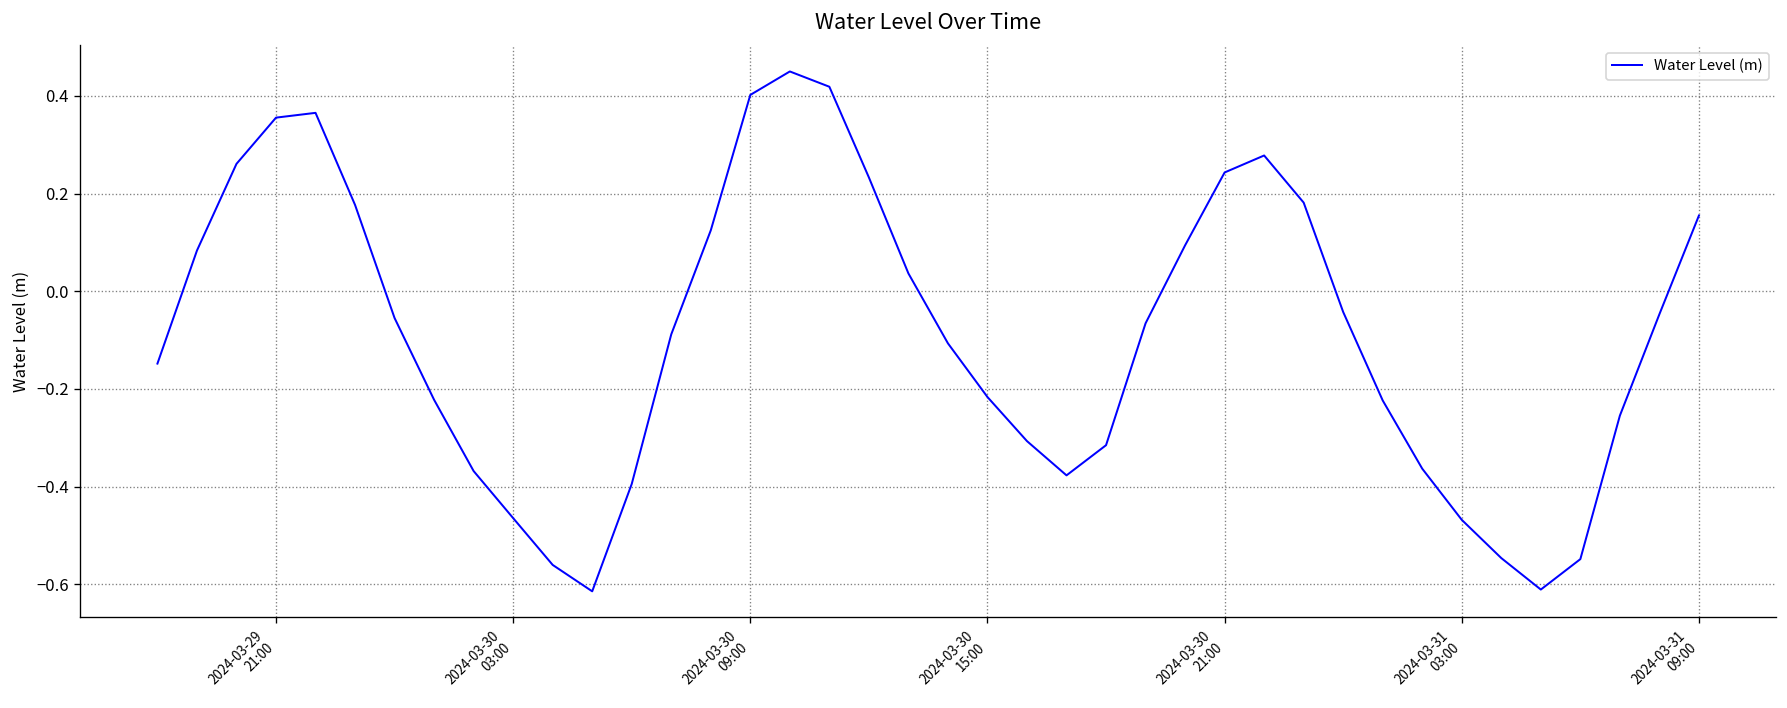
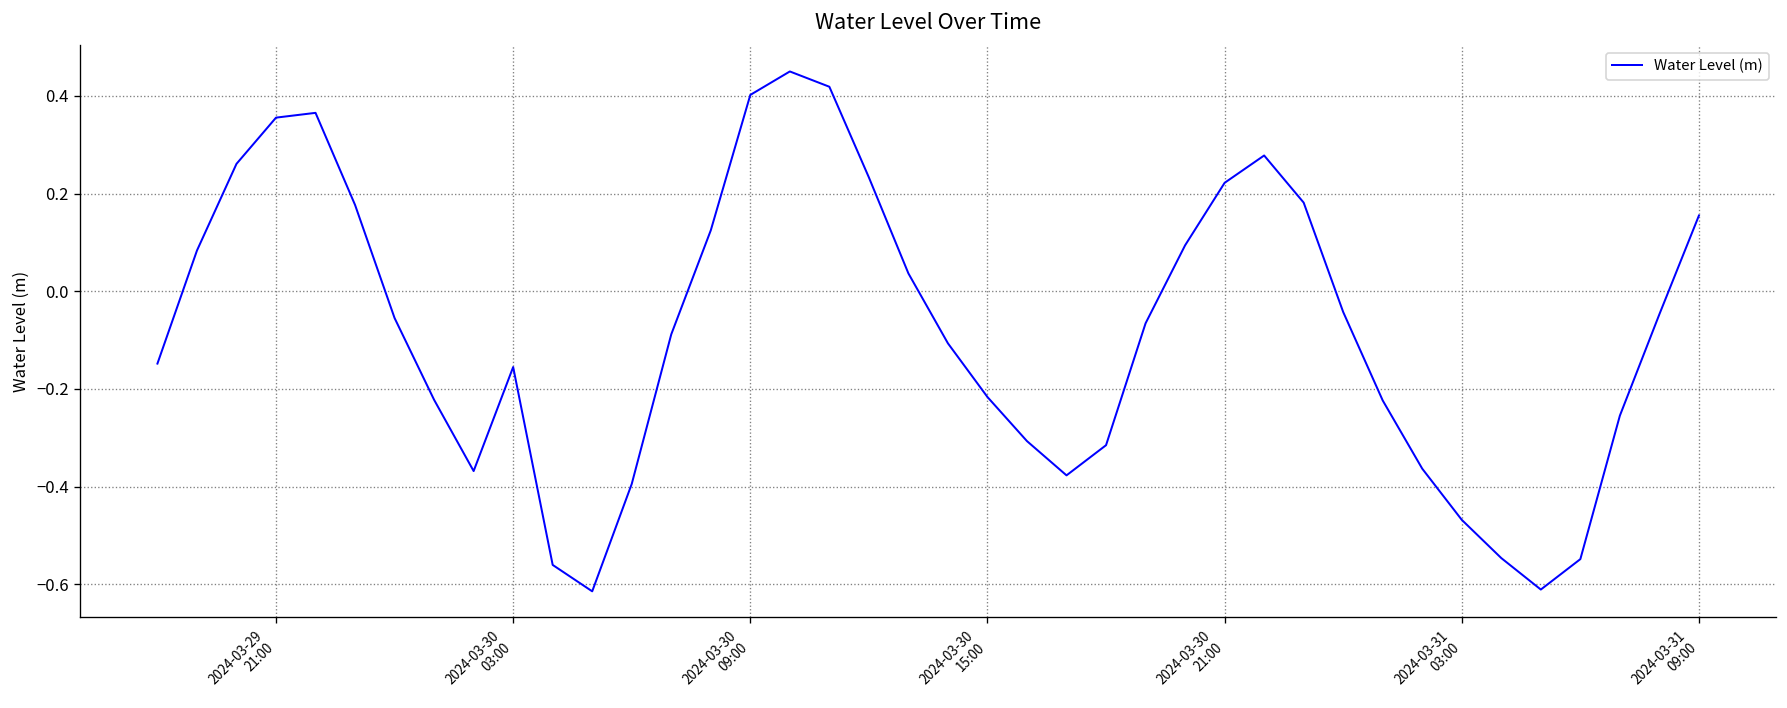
2024-03-30 03:00: -0.46 -> -0.16
2024-03-30 21:00: 0.24 -> 0.22
